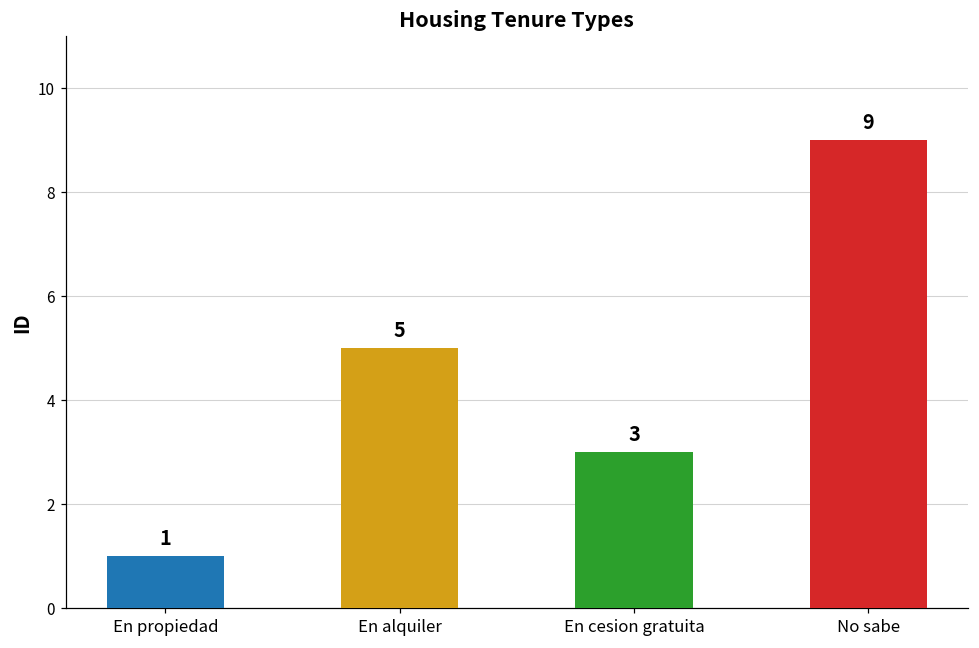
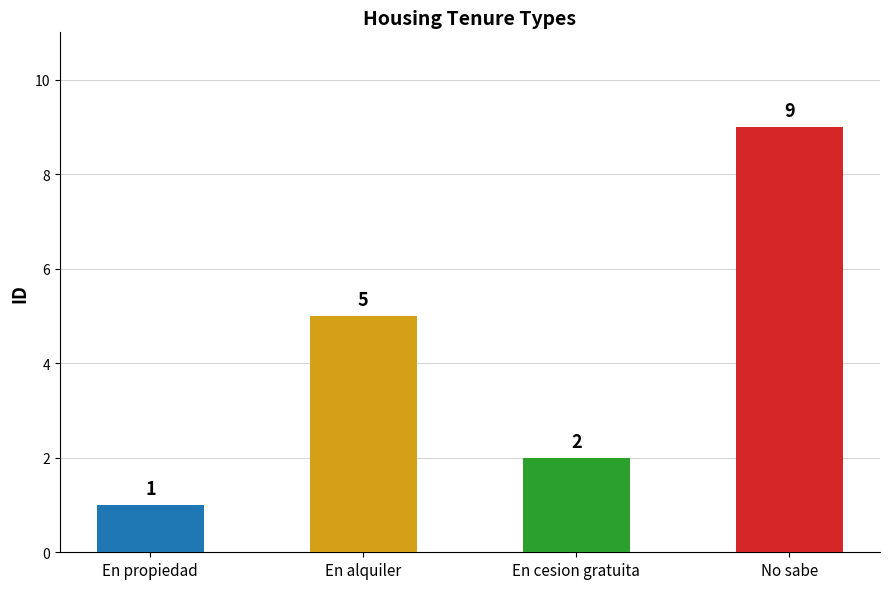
En cesion gratuita: 3 -> 2
